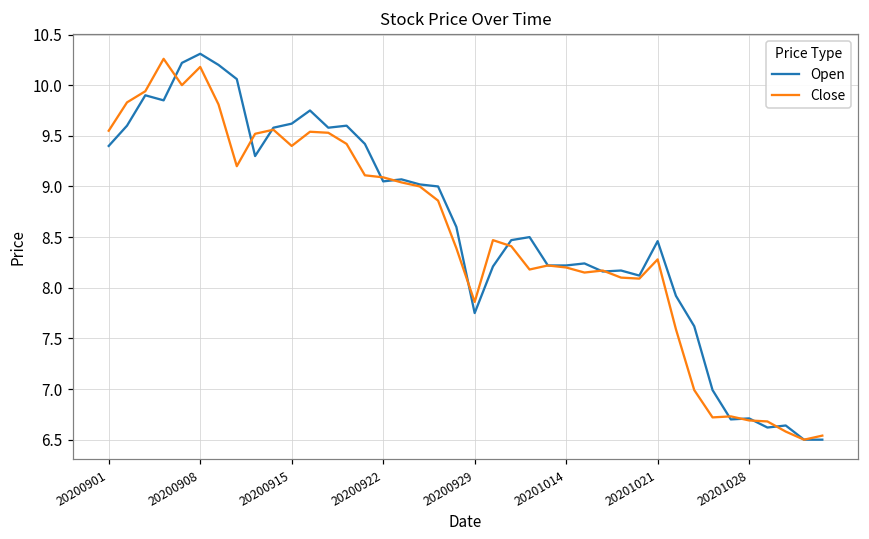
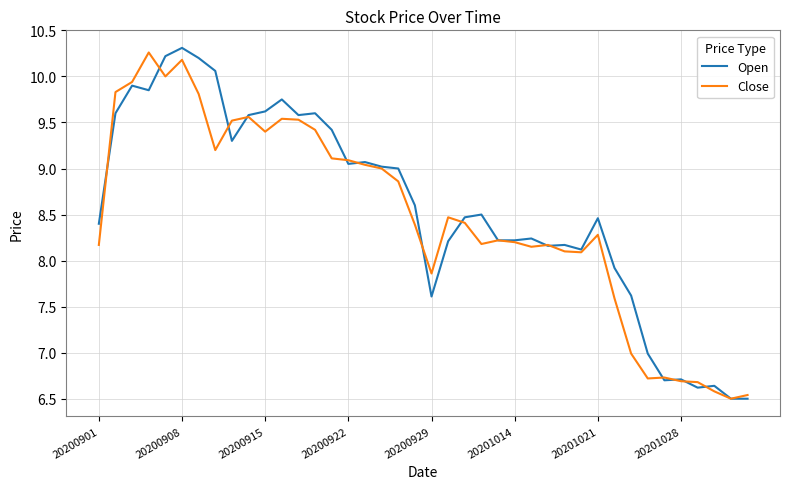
Open, 20200901: 9.4 -> 8.4
Close, 20200901: 9.6 -> 8.2
Open, 20200929: 7.8 -> 7.6
